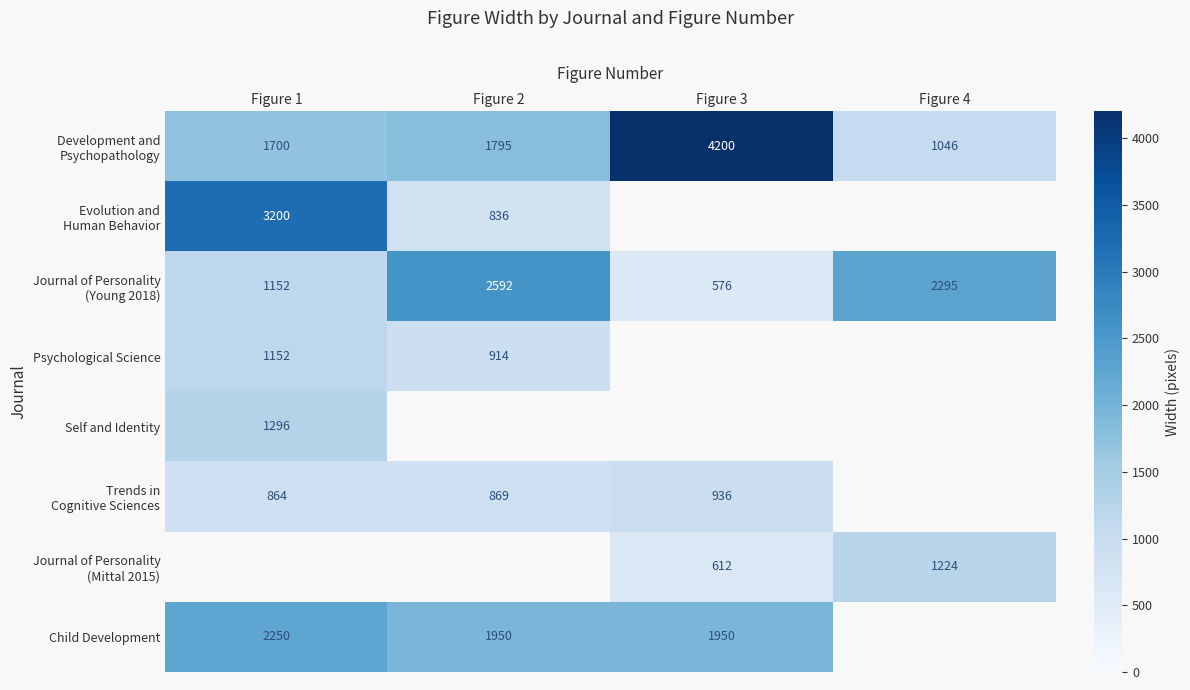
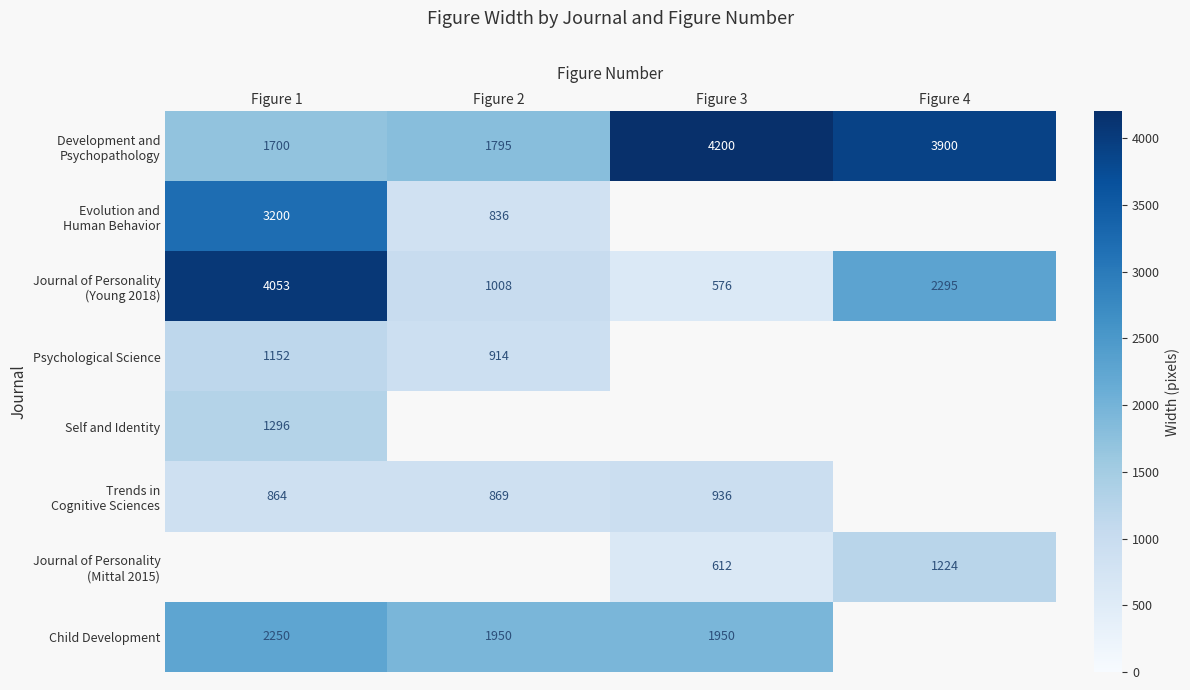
Development and Psychopathology, Figure 4: 1046 -> 3900
Journal of Personality (Young 2018), Figure 1: 1152 -> 4053
Journal of Personality (Young 2018), Figure 2: 2592 -> 1008
